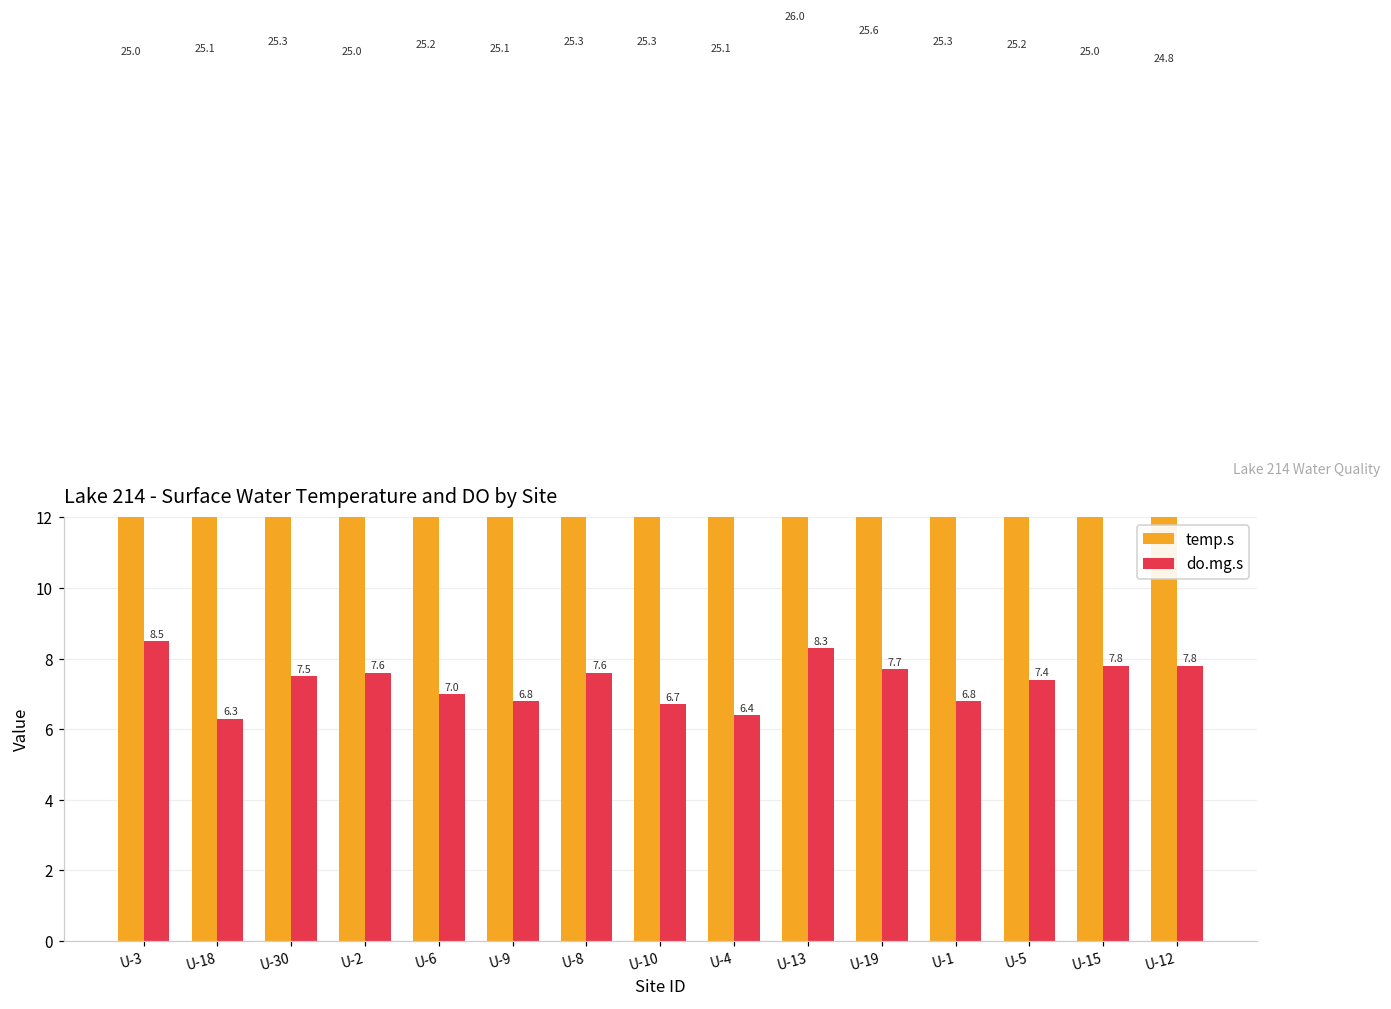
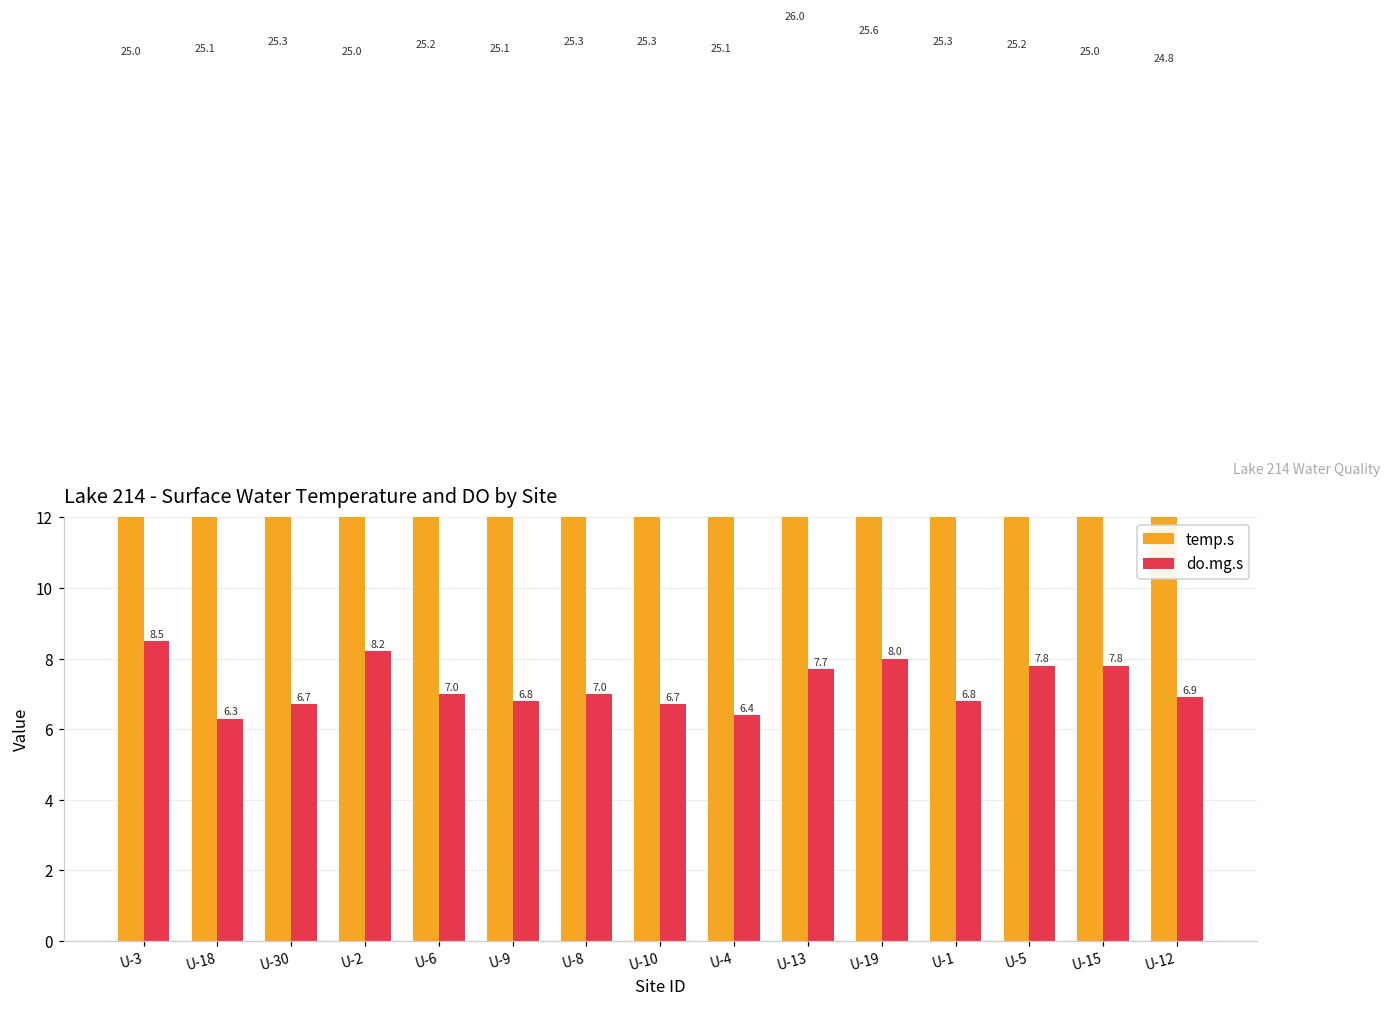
do.mg.s, U-30: 7.5 -> 6.7
do.mg.s, U-2: 7.6 -> 8.2
do.mg.s, U-8: 7.6 -> 7.0
do.mg.s, U-13: 8.3 -> 7.7
do.mg.s, U-19: 7.7 -> 8.0
do.mg.s, U-5: 7.4 -> 7.8
do.mg.s, U-12: 7.8 -> 6.9
